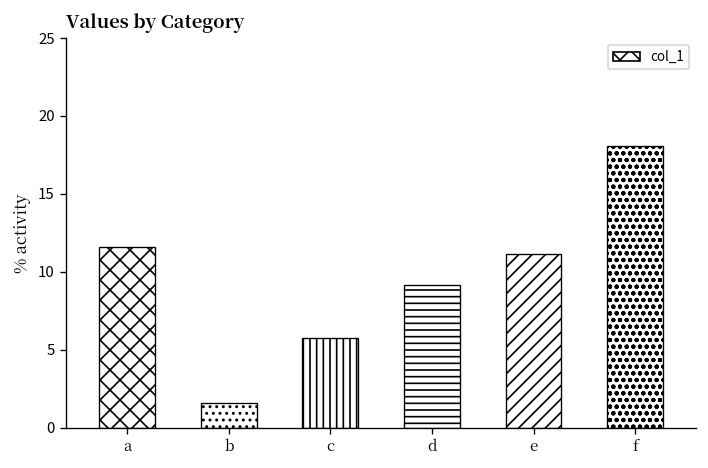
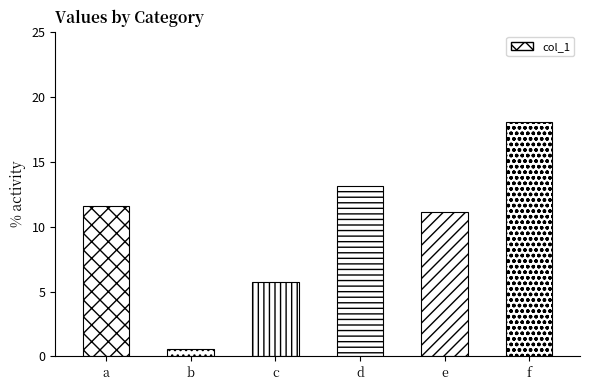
b: 1.6 -> 0.6
d: 9.2 -> 13.2
